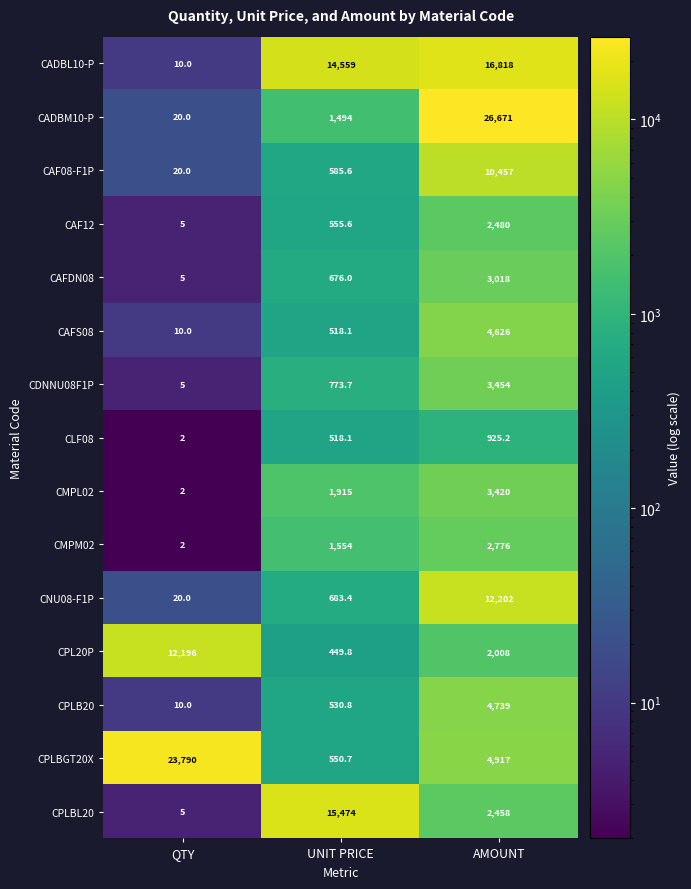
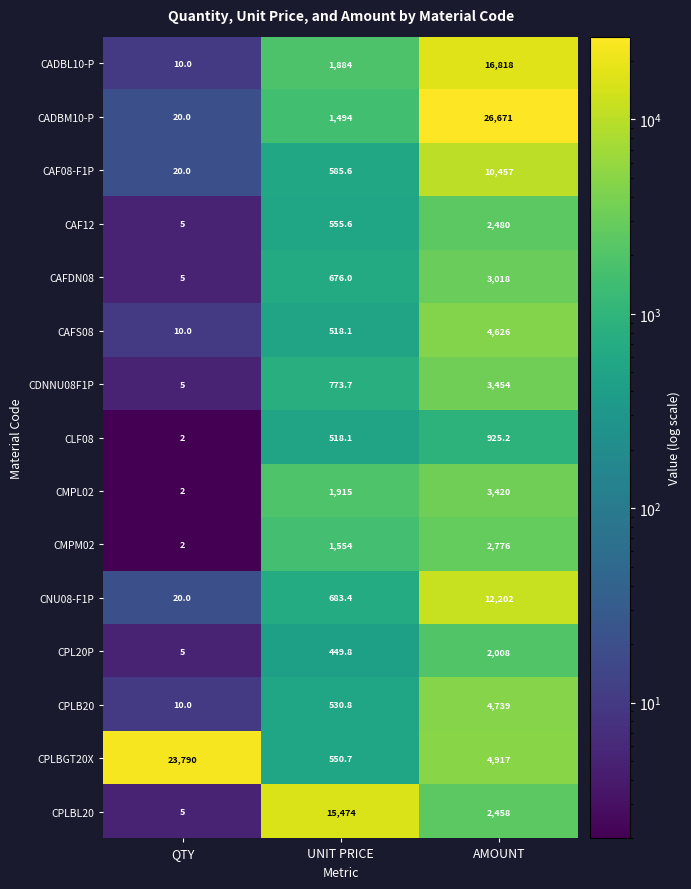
CADBL10-P, UNIT PRICE: 14,559 -> 1,884
CPL20P, QTY: 12,196 -> 5
